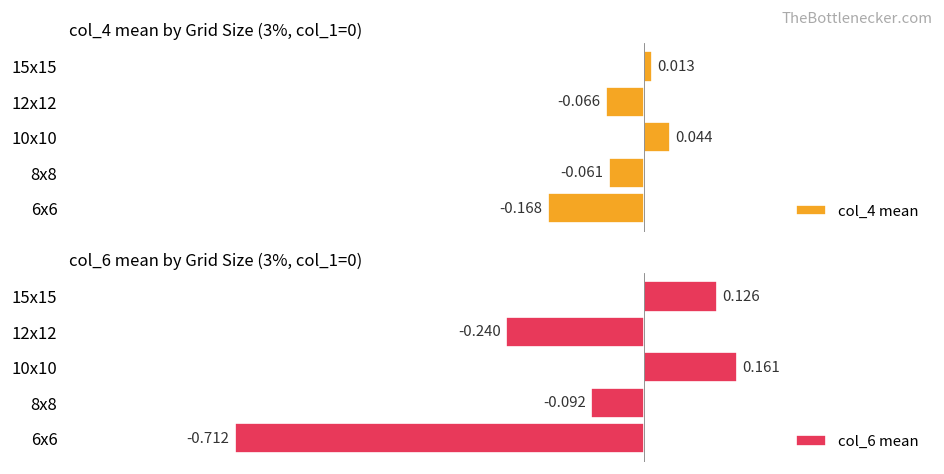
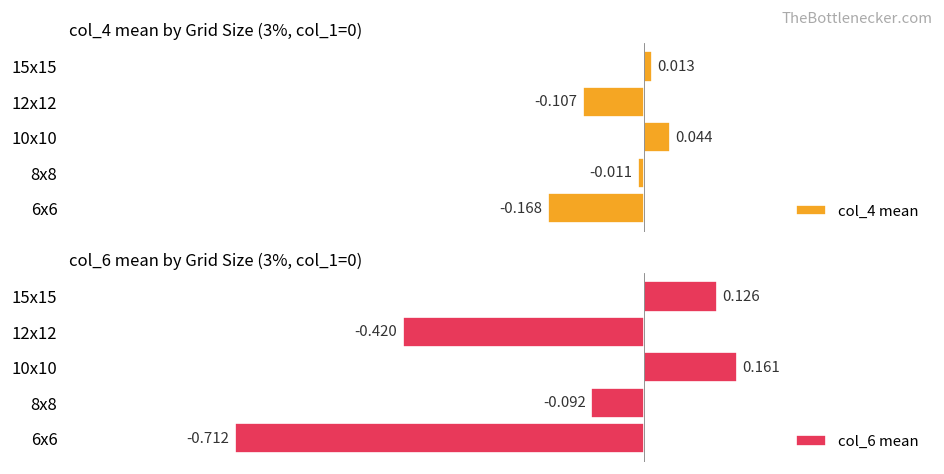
col_4 mean by Grid Size (3%, col_1=0), 12x12: -0.066 -> -0.107
col_4 mean by Grid Size (3%, col_1=0), 8x8: -0.061 -> -0.011
col_6 mean by Grid Size (3%, col_1=0), 12x12: -0.240 -> -0.420
